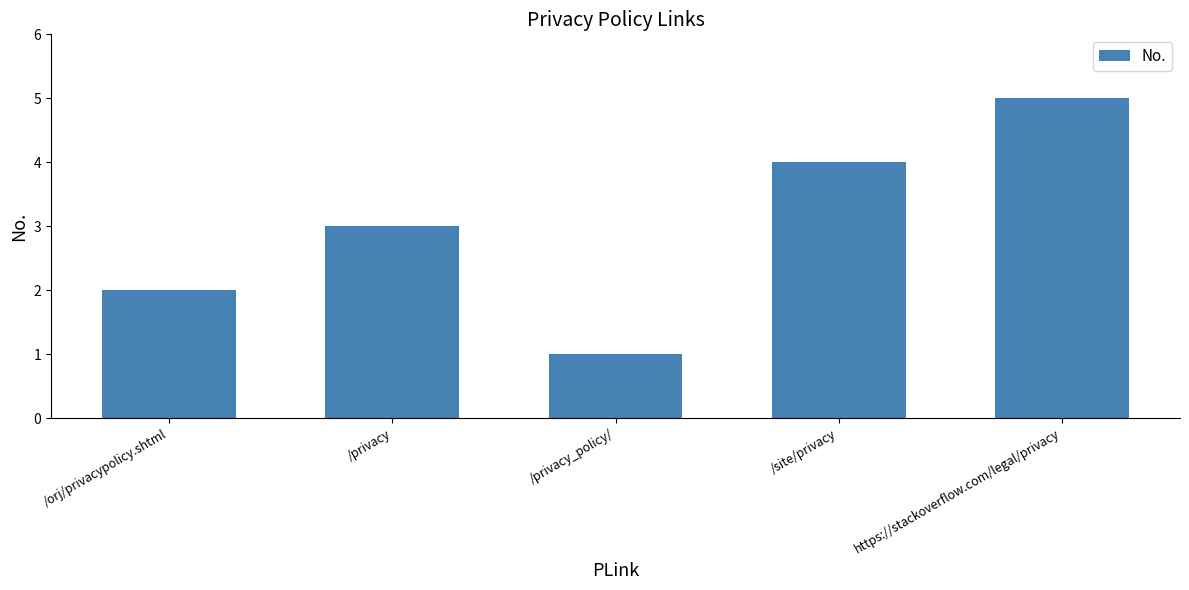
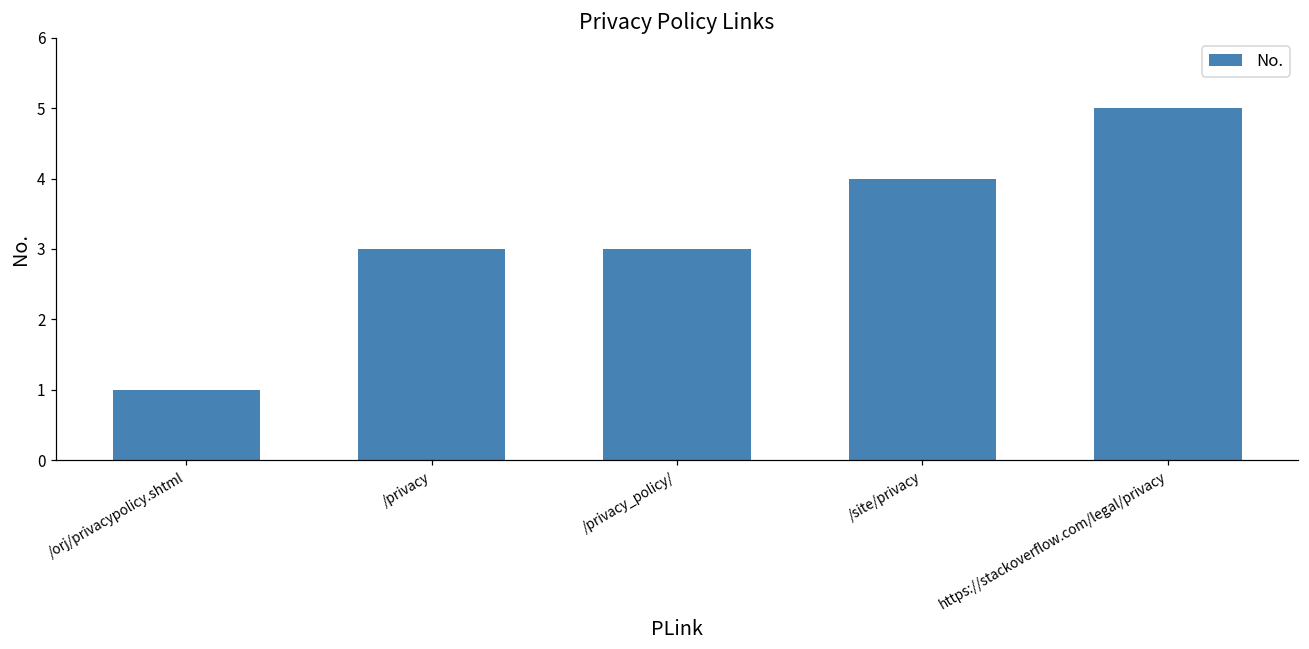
/orj/privacypolicy.shtml: 2 -> 1
/privacy_policy/: 1 -> 3
